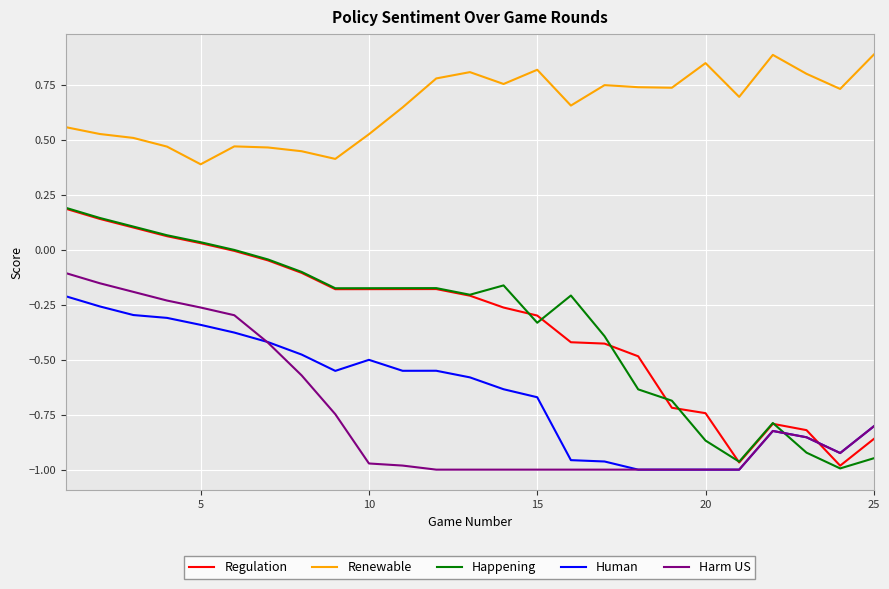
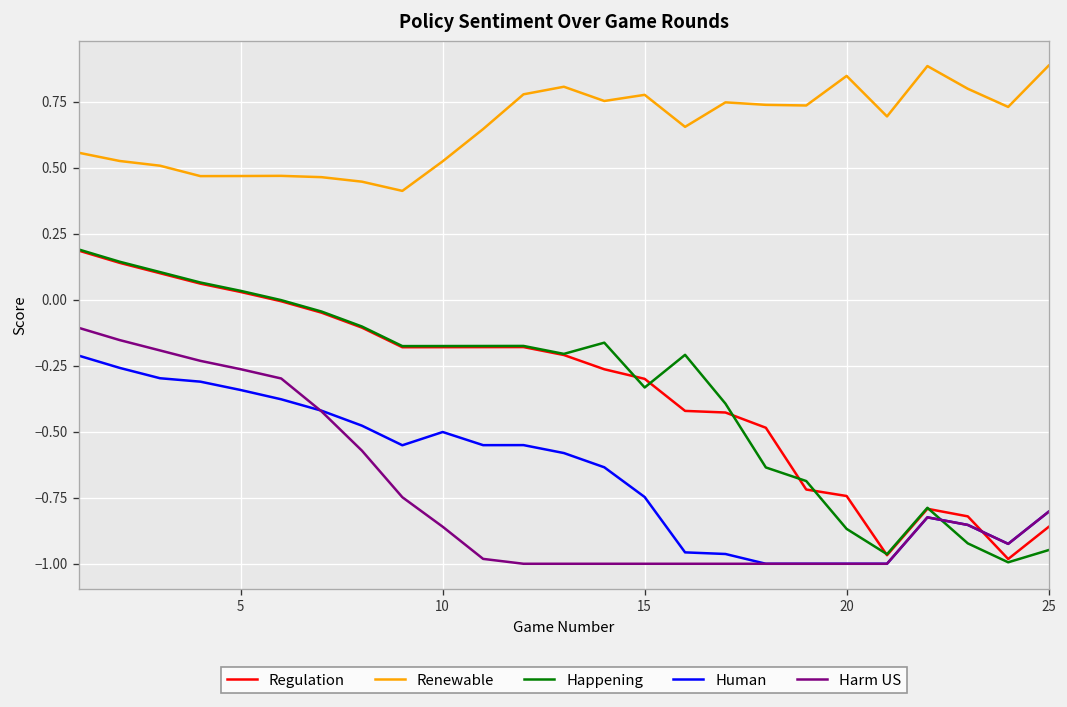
Renewable, 5: 0.39 -> 0.47
Harm US, 10: -0.97 -> -0.86
Renewable, 15: 0.82 -> 0.78
Human, 15: -0.67 -> -0.75
